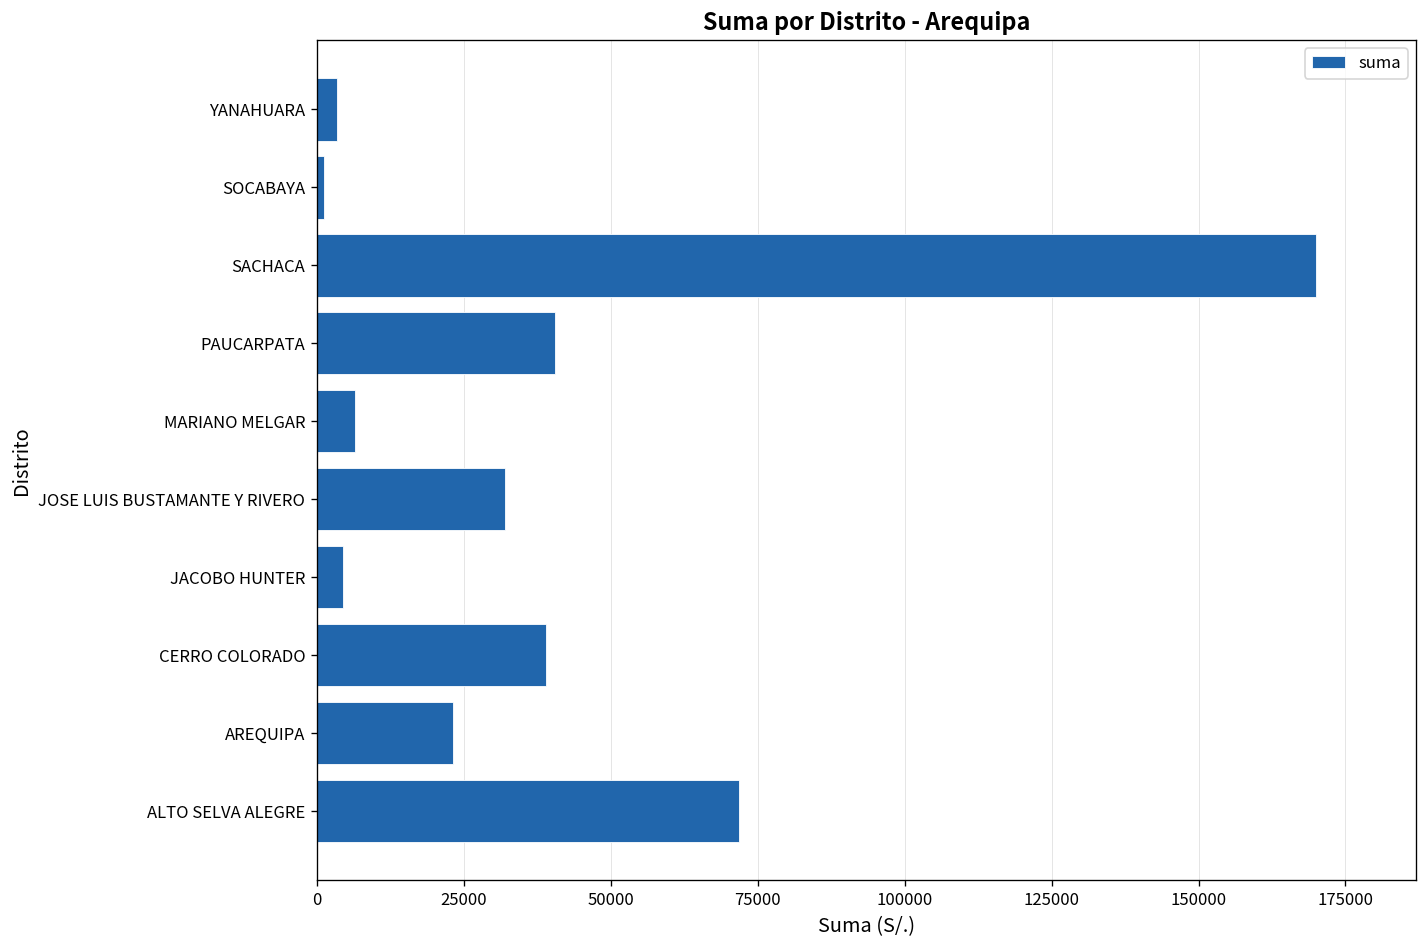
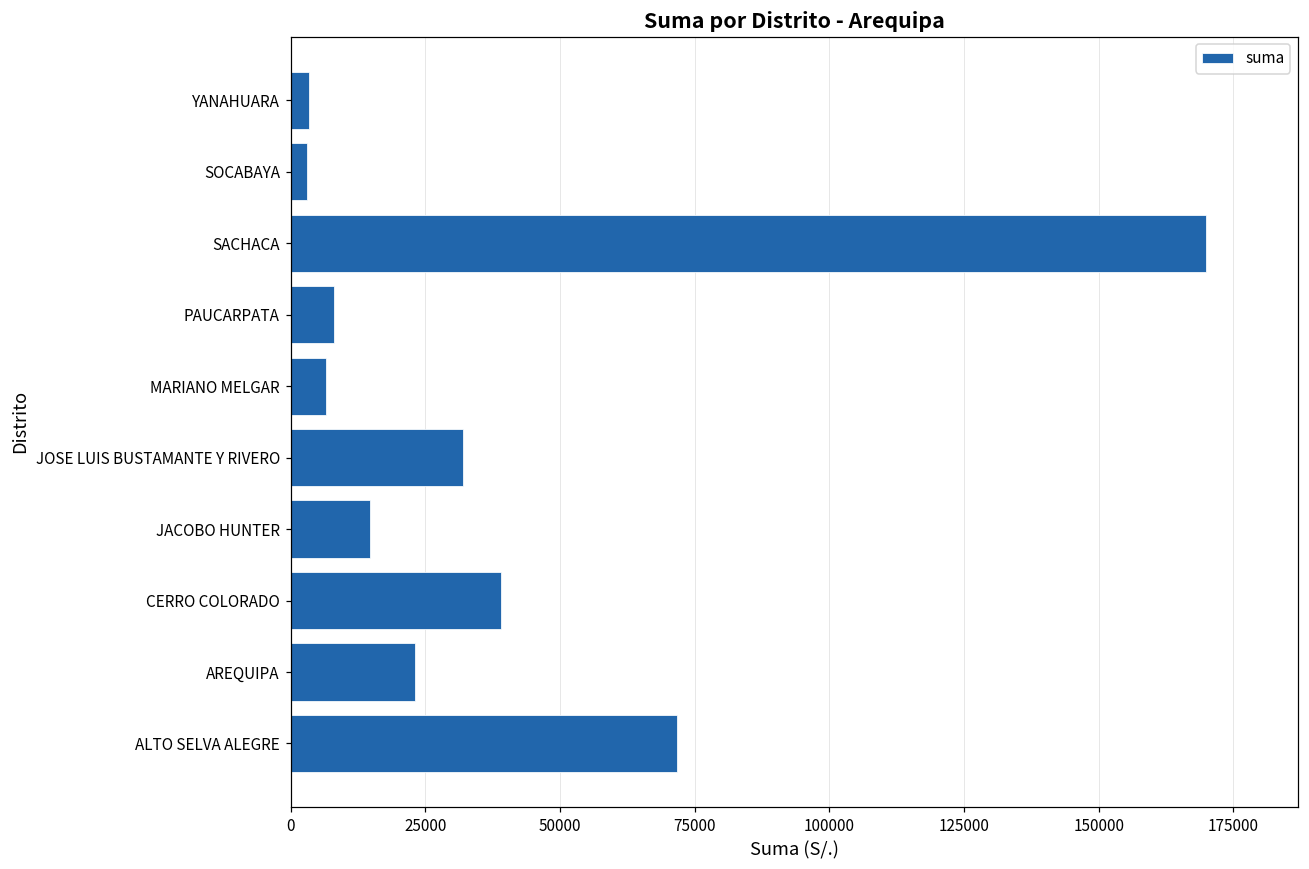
SOCABAYA: 1000 -> 3000
PAUCARPATA: 41000 -> 8000
JACOBO HUNTER: 4000 -> 15000
